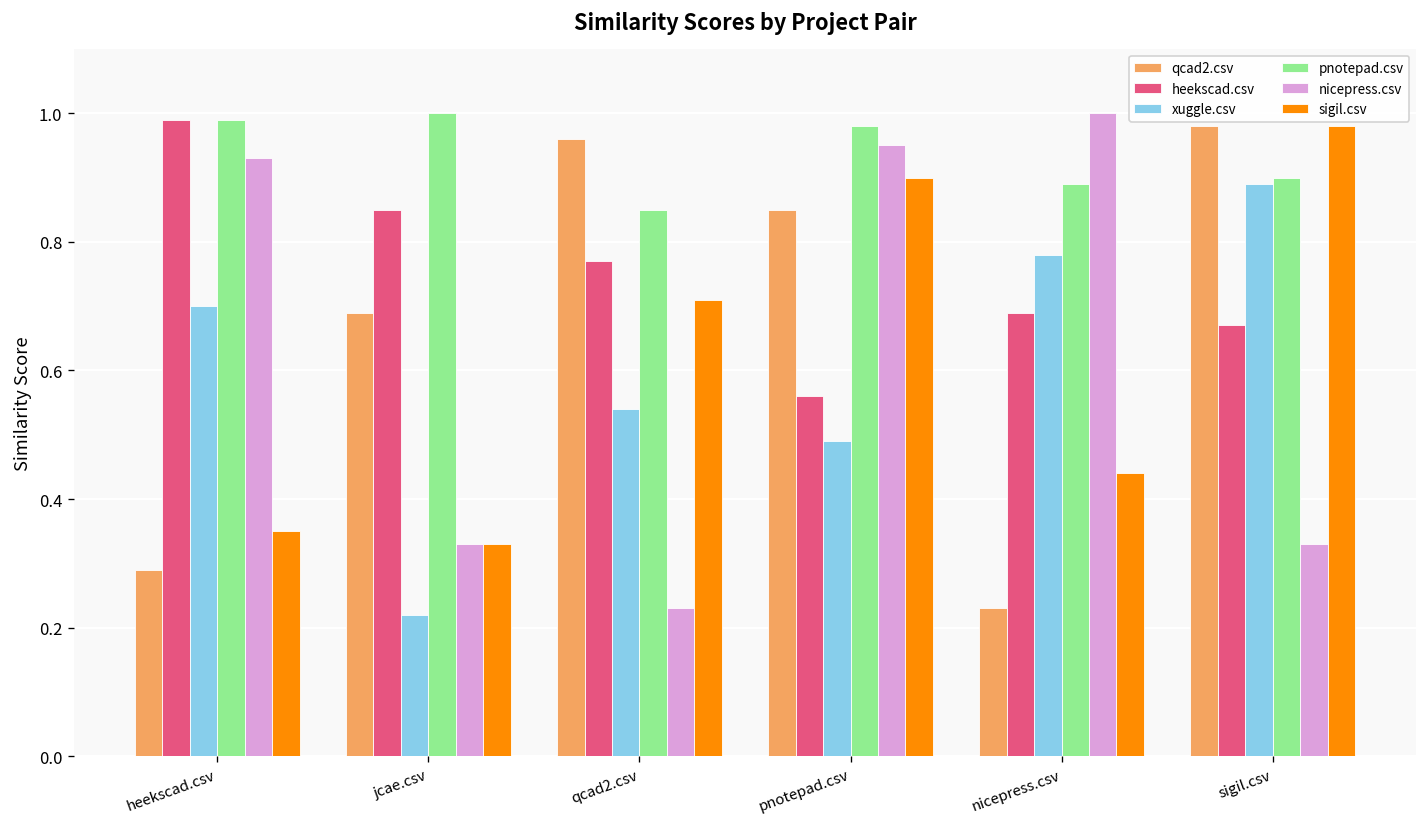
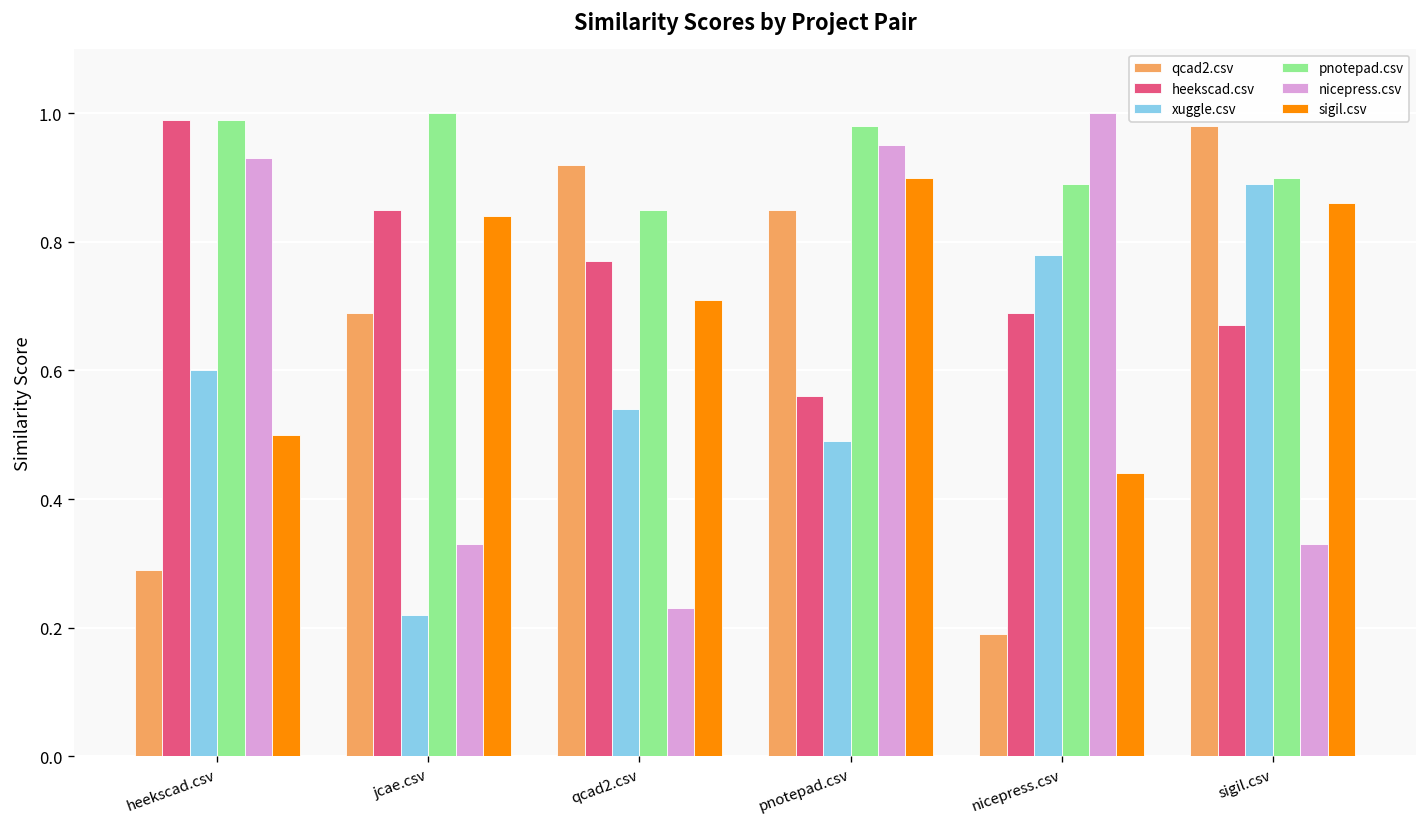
xuggle.csv, heekscad.csv: 0.7 -> 0.6
sigil.csv, heekscad.csv: 0.35 -> 0.50
sigil.csv, jcae.csv: 0.33 -> 0.84
qcad2.csv, qcad2.csv: 0.96 -> 0.92
qcad2.csv, nicepress.csv: 0.23 -> 0.19
sigil.csv, sigil.csv: 0.98 -> 0.86
